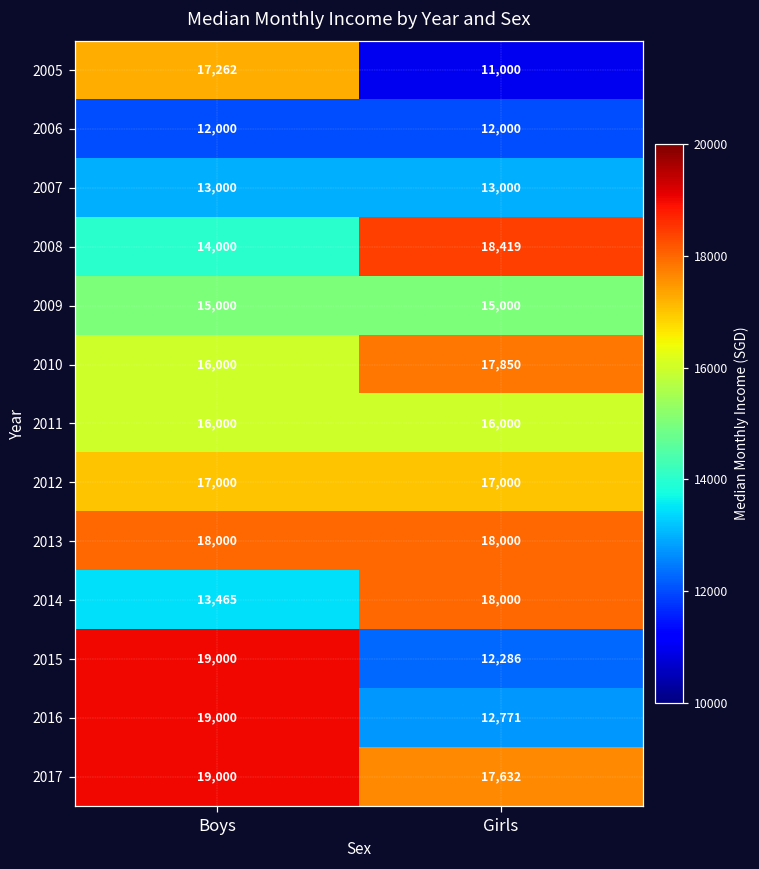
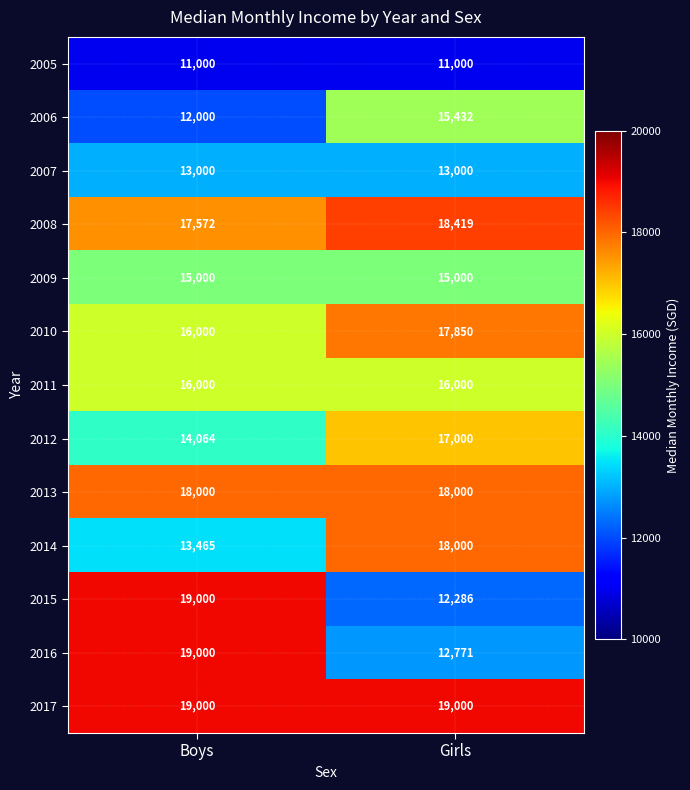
2005, Boys: 17,262 -> 11,000
2006, Girls: 12,000 -> 15,432
2008, Boys: 14,000 -> 17,572
2012, Boys: 17,000 -> 14,064
2017, Girls: 17,632 -> 19,000
